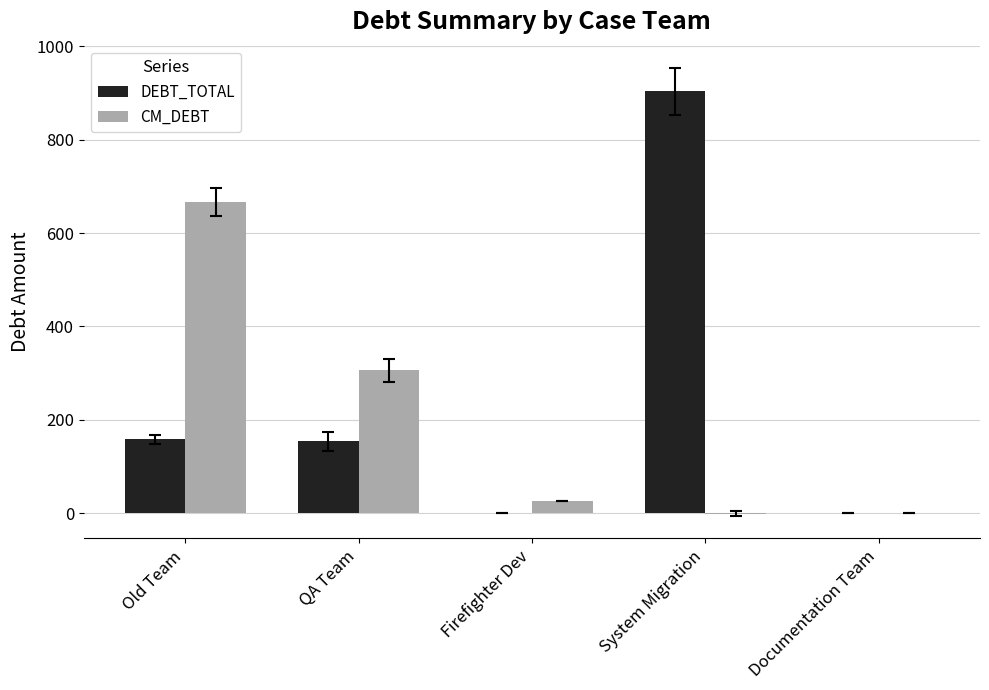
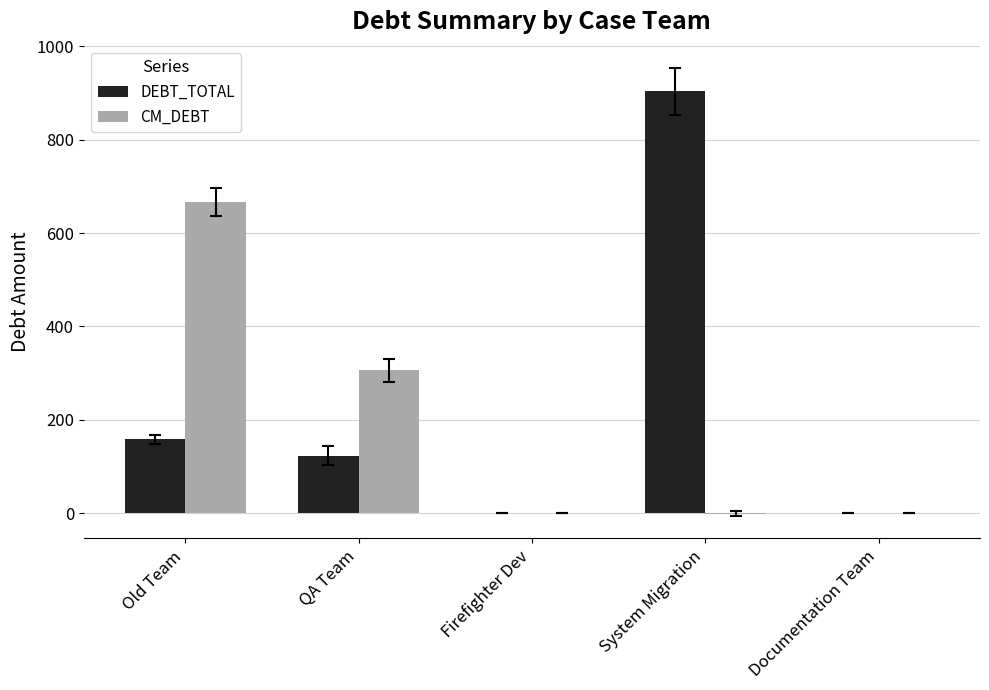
DEBT_TOTAL, QA Team: 150 -> 120
CM_DEBT, Firefighter Dev: 30 -> 0
